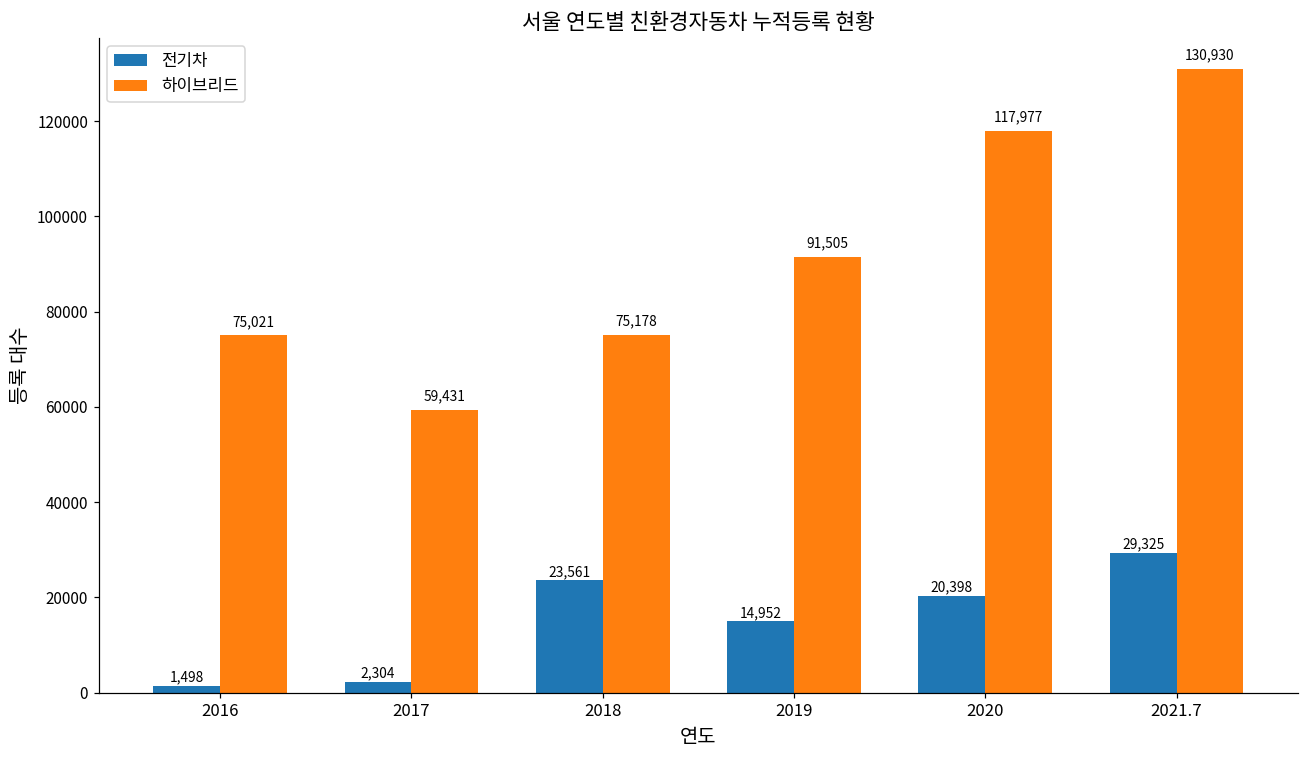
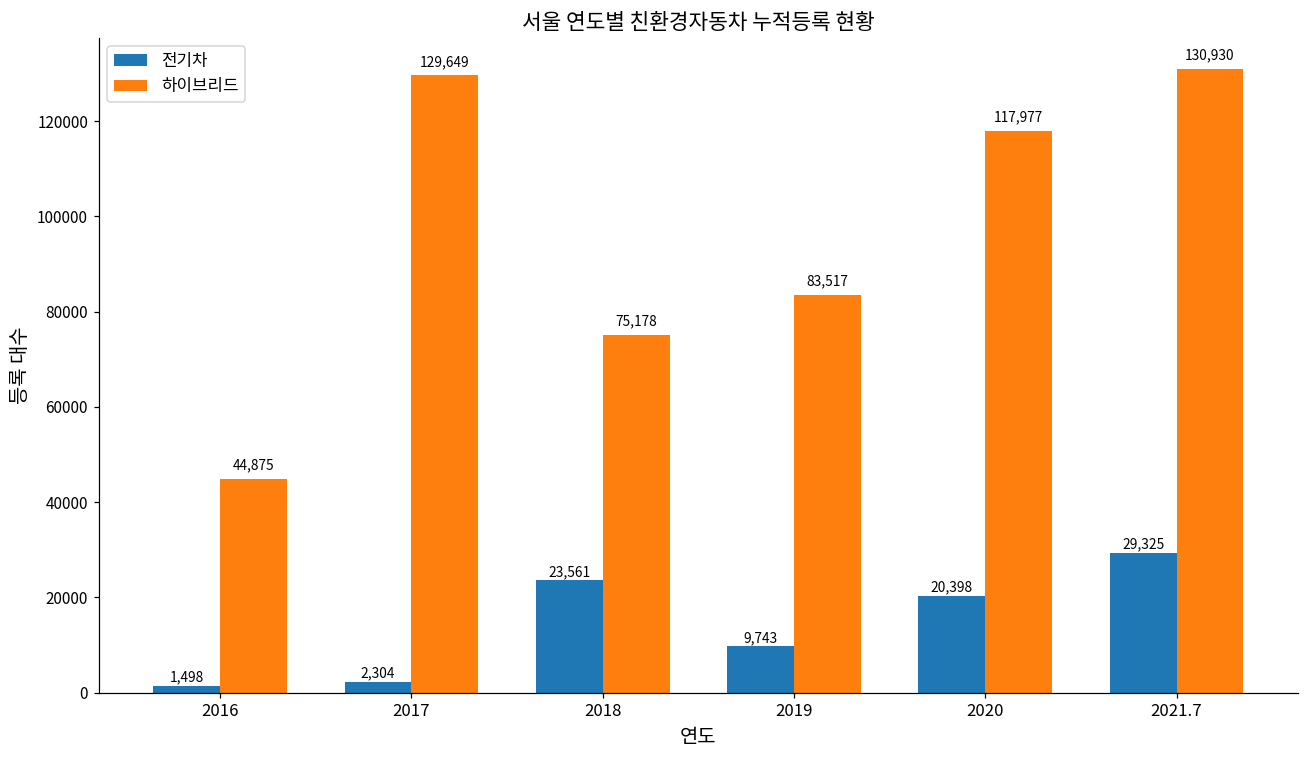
하이브리드, 2016: 75,021 -> 44,875
하이브리드, 2017: 59,431 -> 129,649
전기차, 2019: 14,952 -> 9,743
하이브리드, 2019: 91,505 -> 83,517
